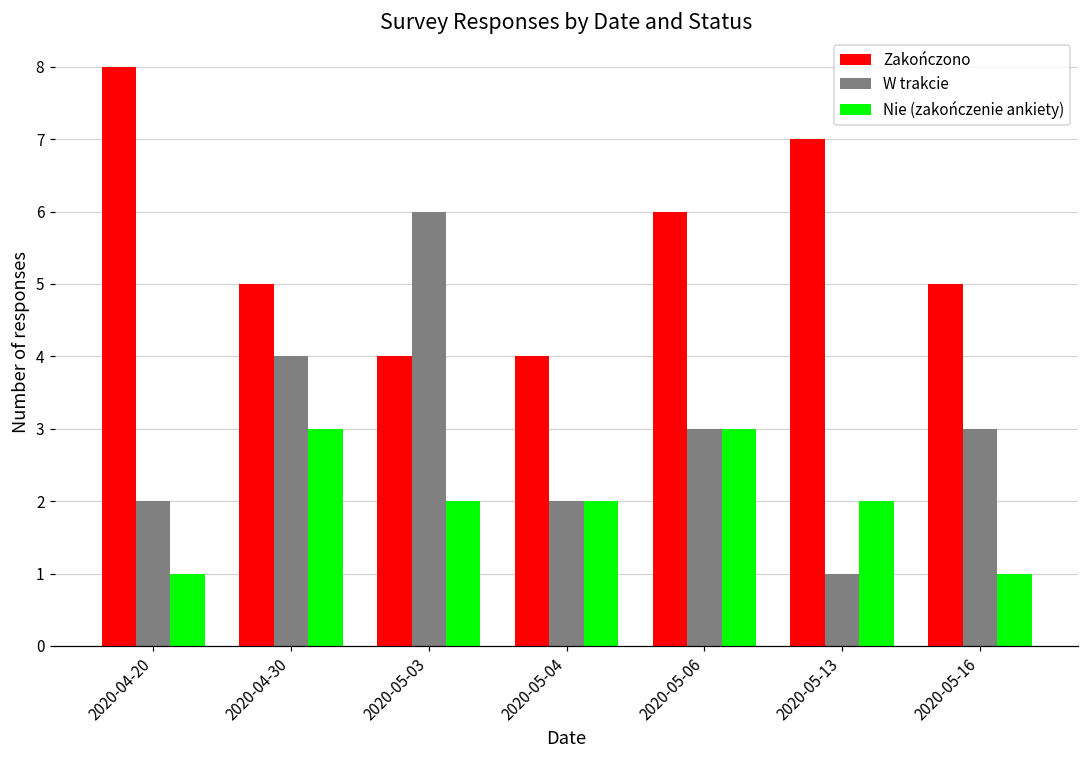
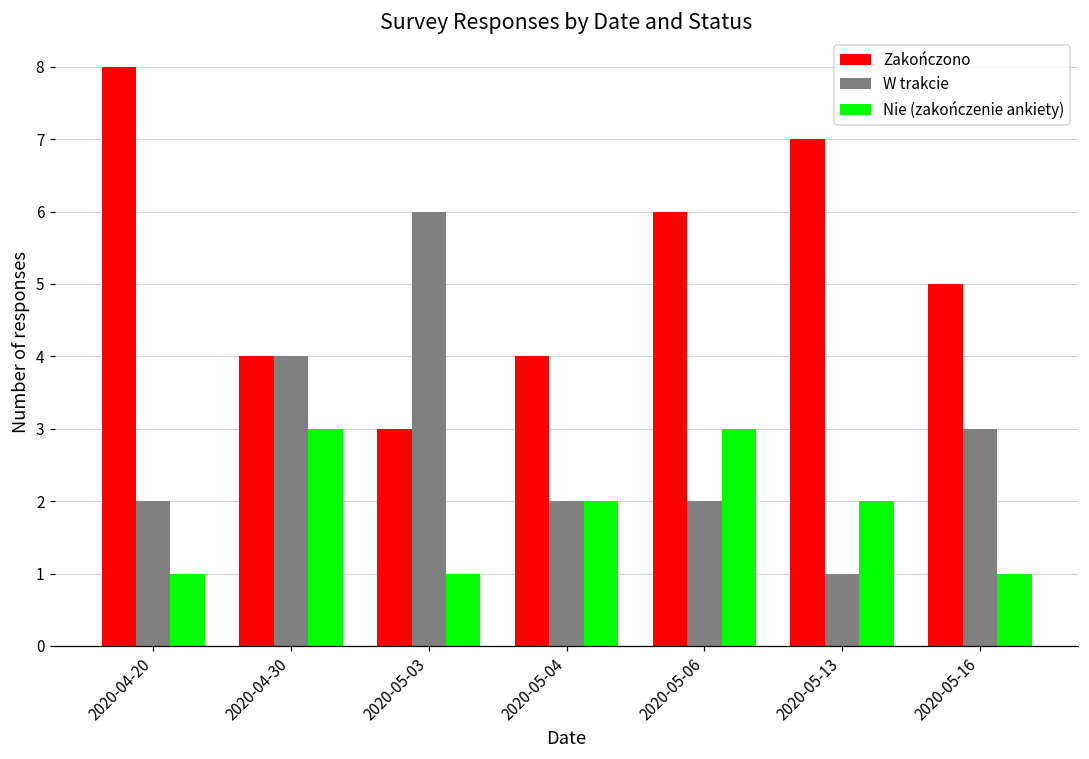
Zakończono, 2020-04-30: 5 -> 4
Zakończono, 2020-05-03: 4 -> 3
Nie (zakończenie ankiety), 2020-05-03: 2 -> 1
W trakcie, 2020-05-06: 3 -> 2
